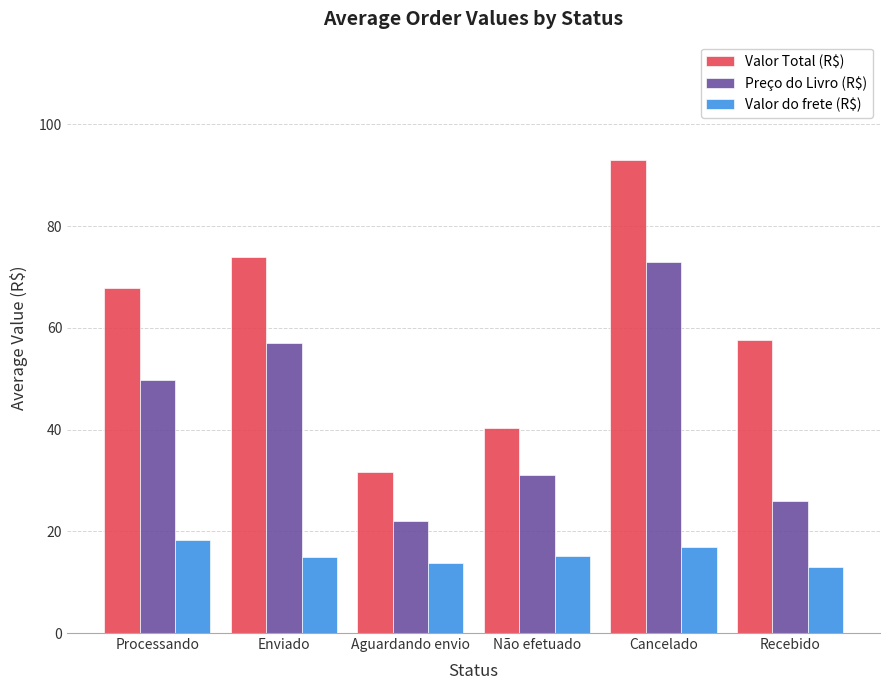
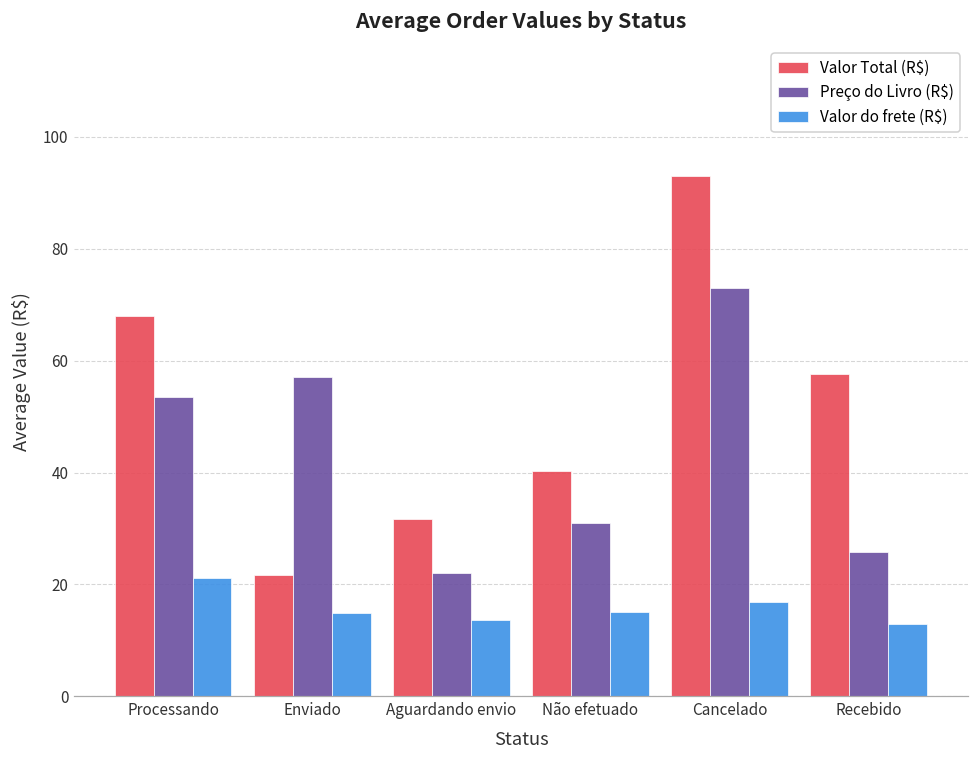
Preço do Livro (R$), Processando: 50 -> 53
Valor do frete (R$), Processando: 18 -> 21
Valor Total (R$), Enviado: 74 -> 22
